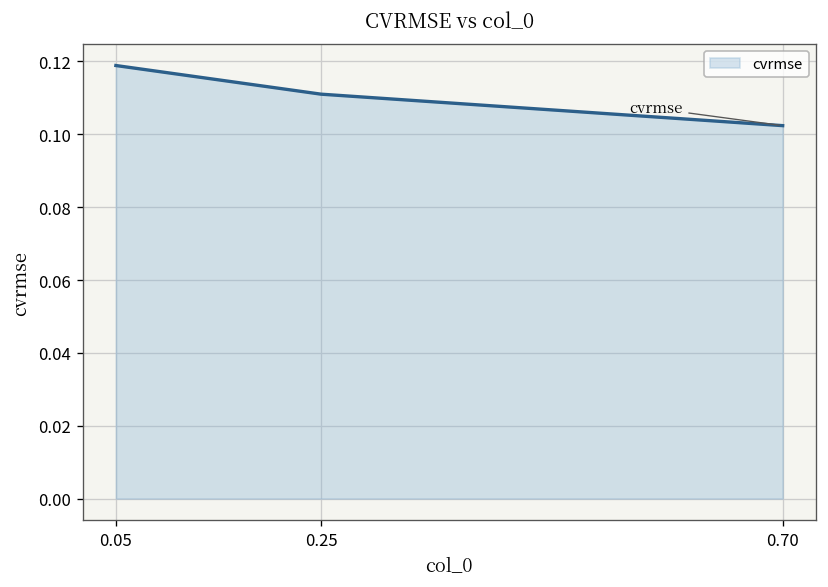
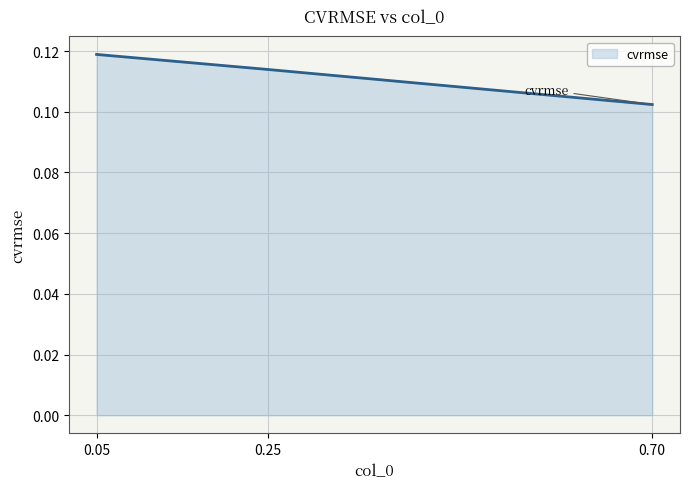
0.25: 0.111 -> 0.114
